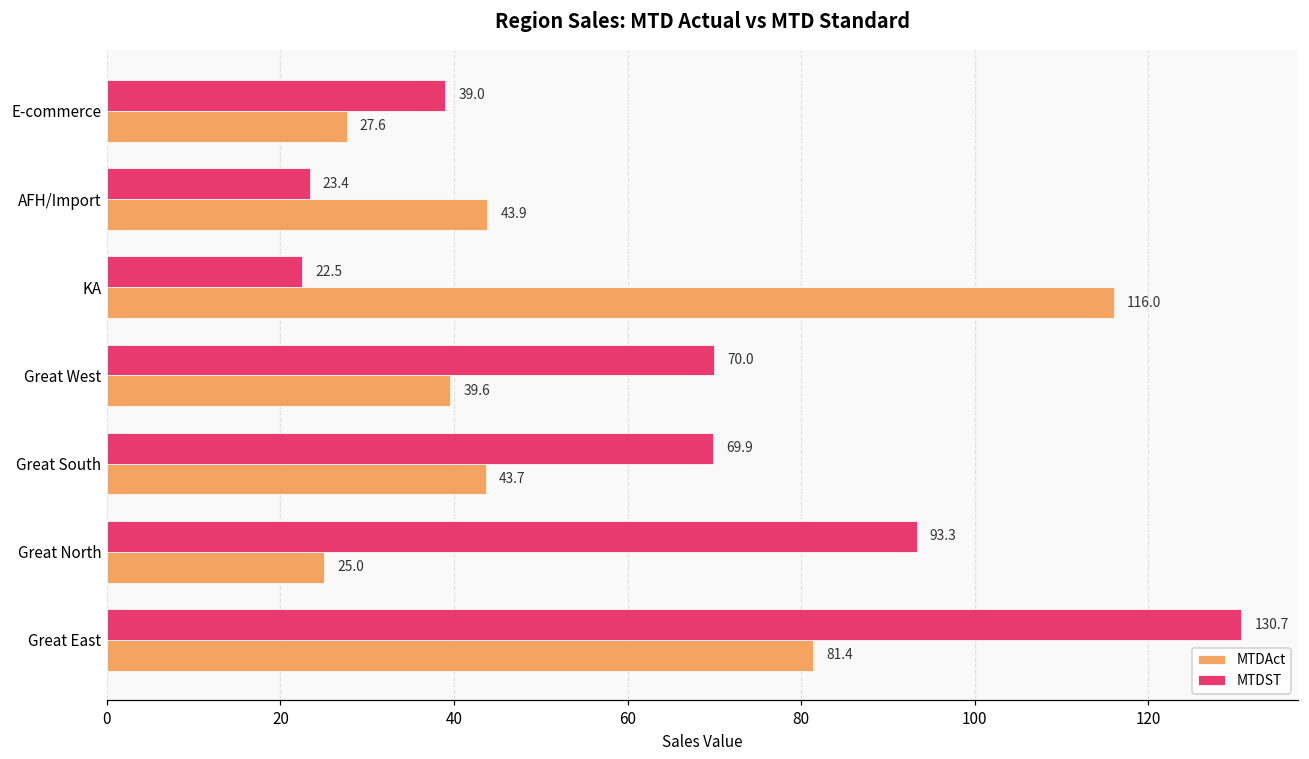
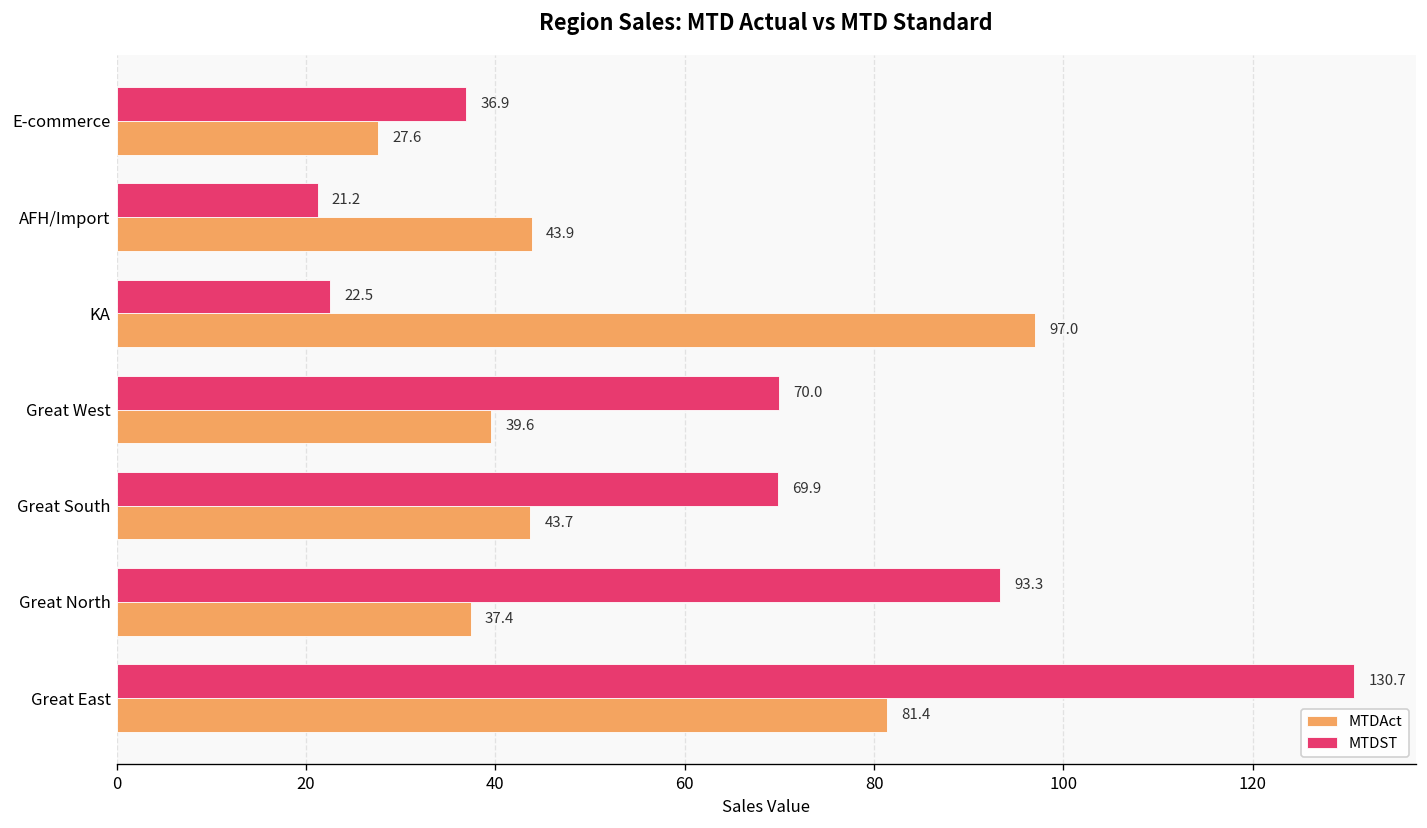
MTDST, E-commerce: 39.0 -> 36.9
MTDST, AFH/Import: 23.4 -> 21.2
MTDAct, KA: 116.0 -> 97.0
MTDAct, Great North: 25.0 -> 37.4
